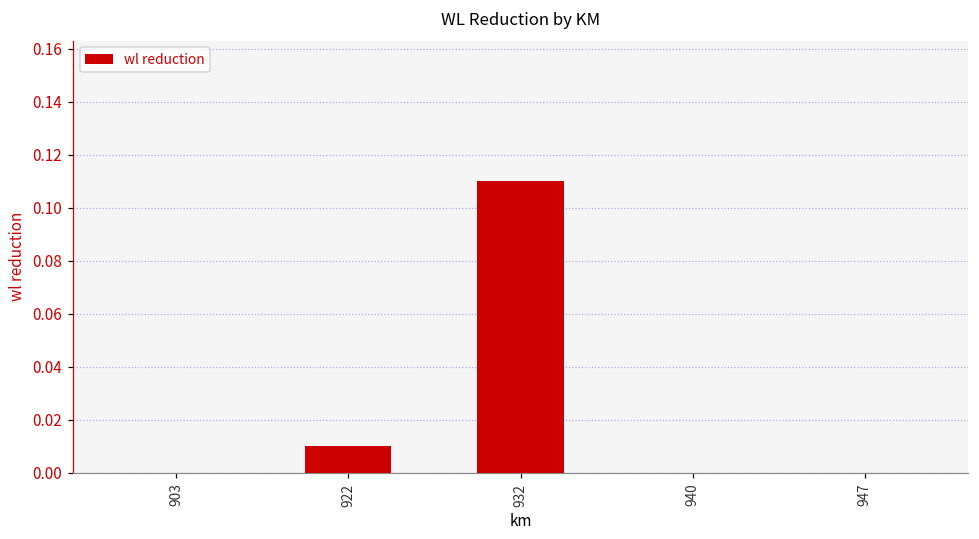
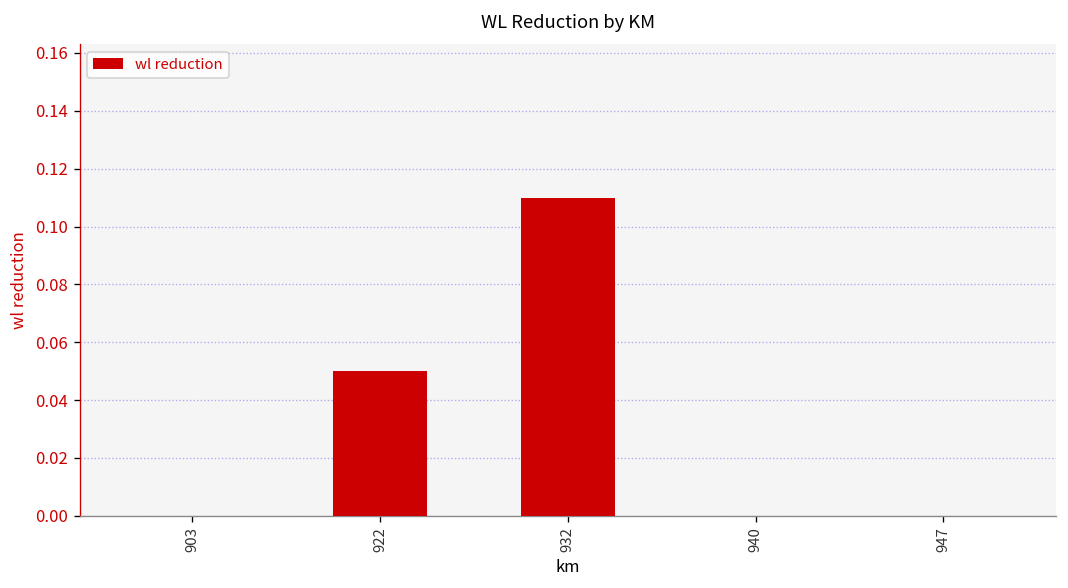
922: 0.01 -> 0.05
